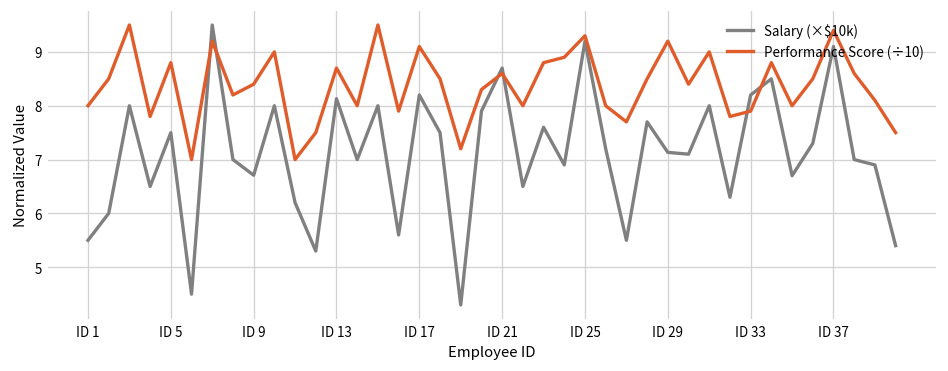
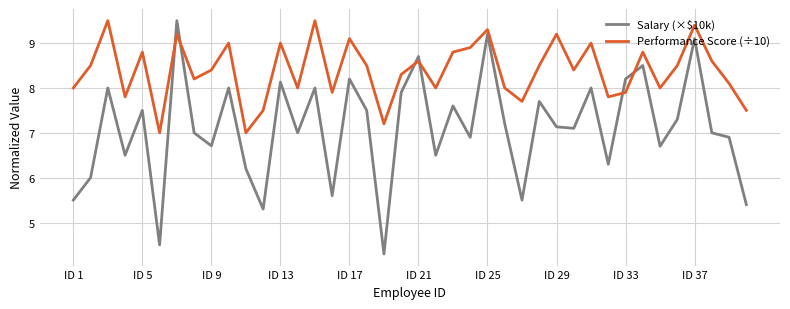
Performance Score (÷10), ID 13: 8.7 -> 9.0
